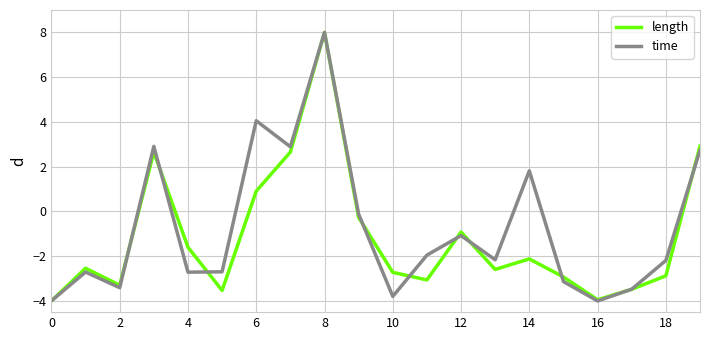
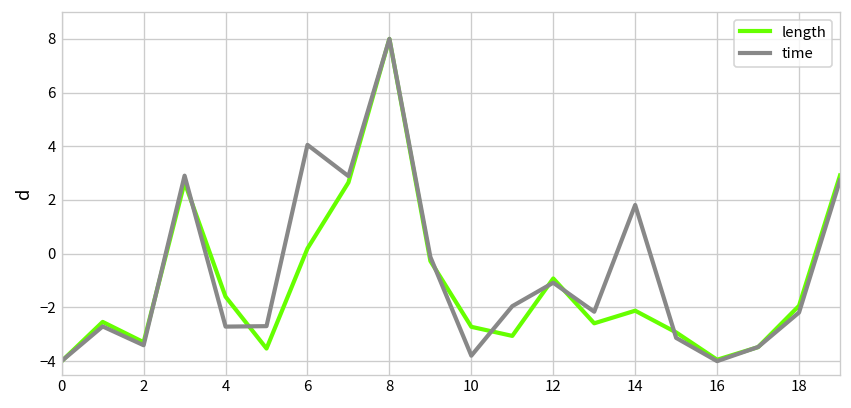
length, 6: 0.9 -> 0.2
length, 18: -2.9 -> -1.9
